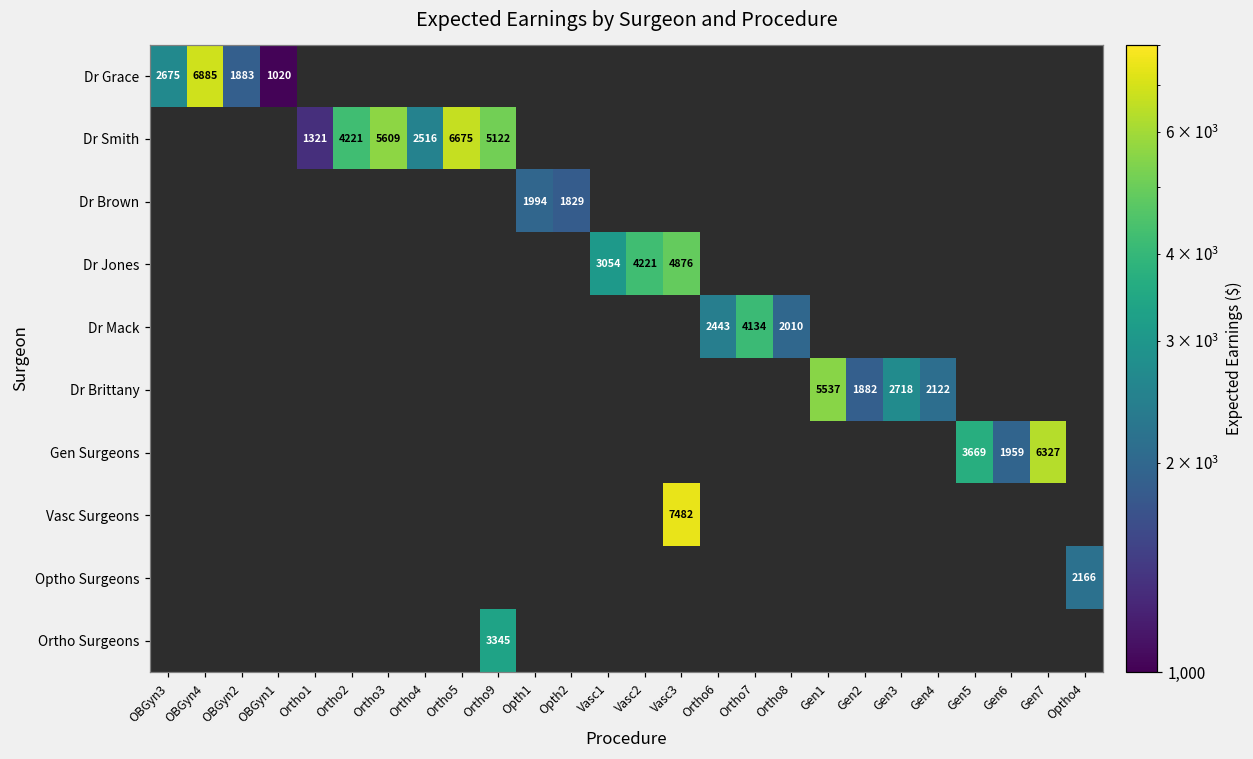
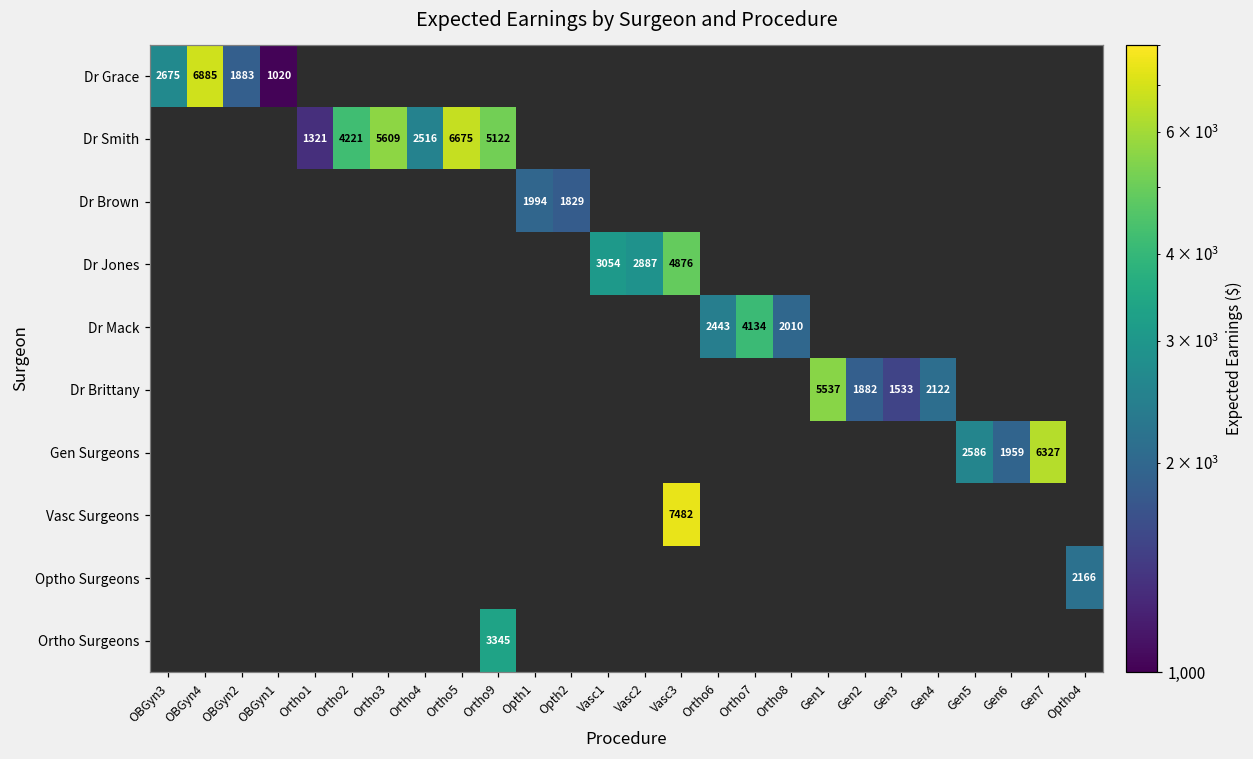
Dr Jones, Vasc2: 4221 -> 2887
Dr Brittany, Gen3: 2718 -> 1533
Gen Surgeons, Gen5: 3669 -> 2586
